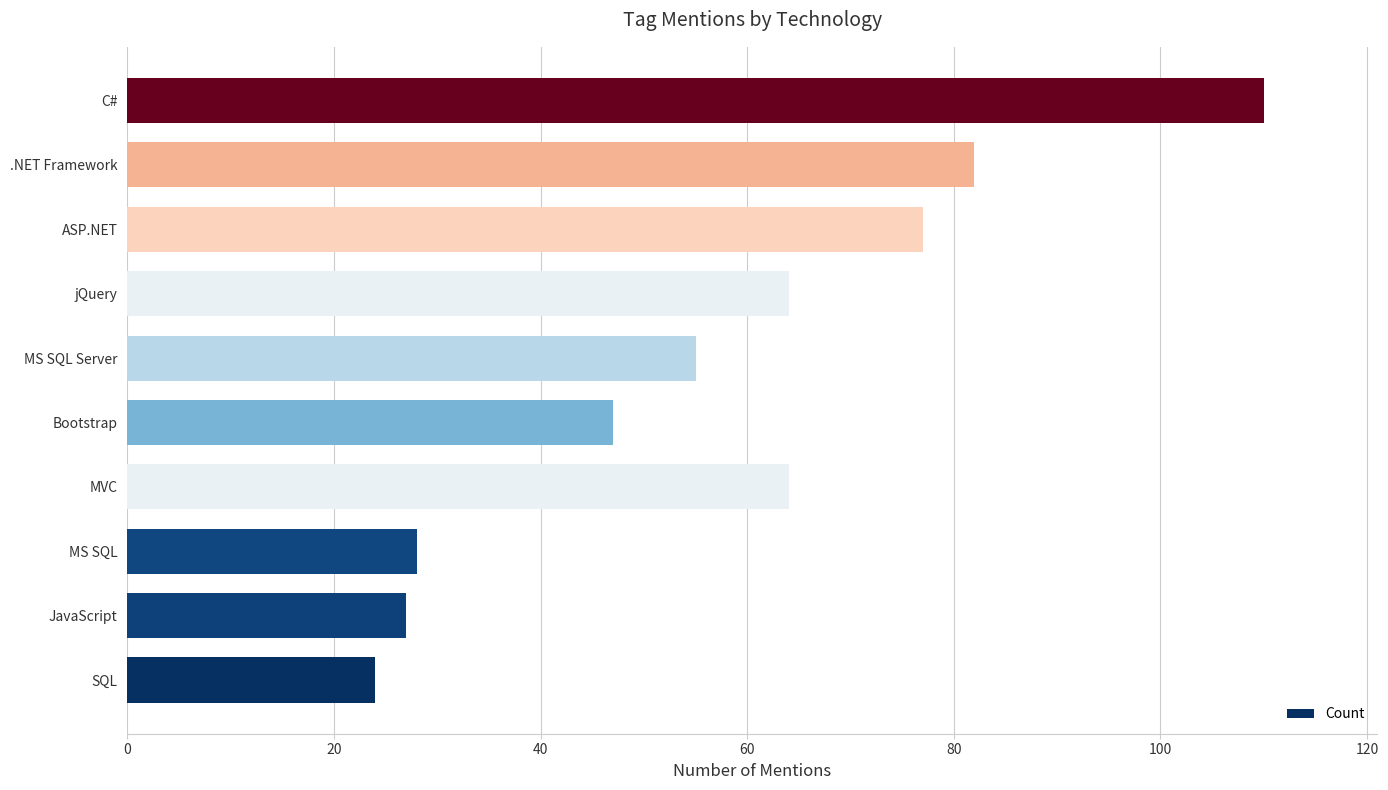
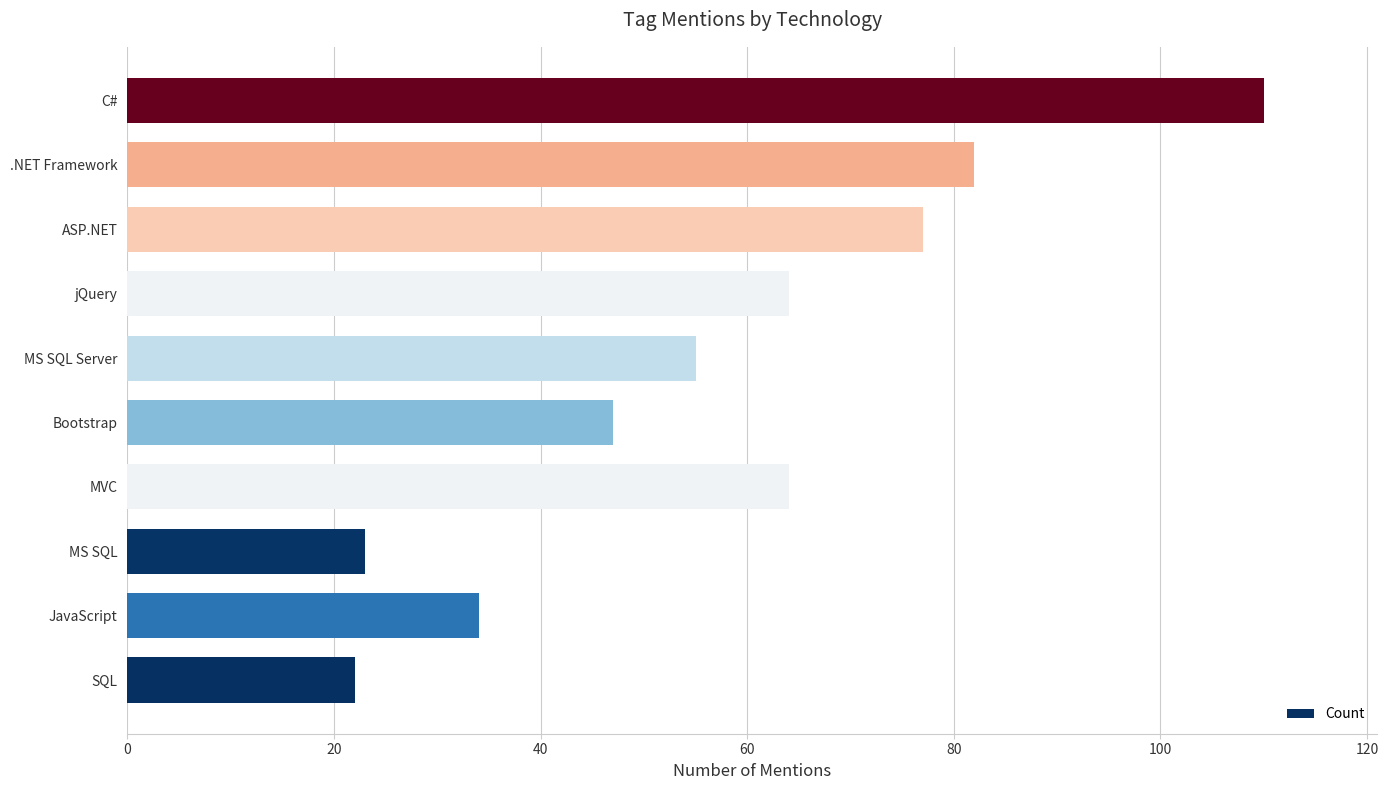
MS SQL: 28 -> 23
JavaScript: 27 -> 34
SQL: 24 -> 22
